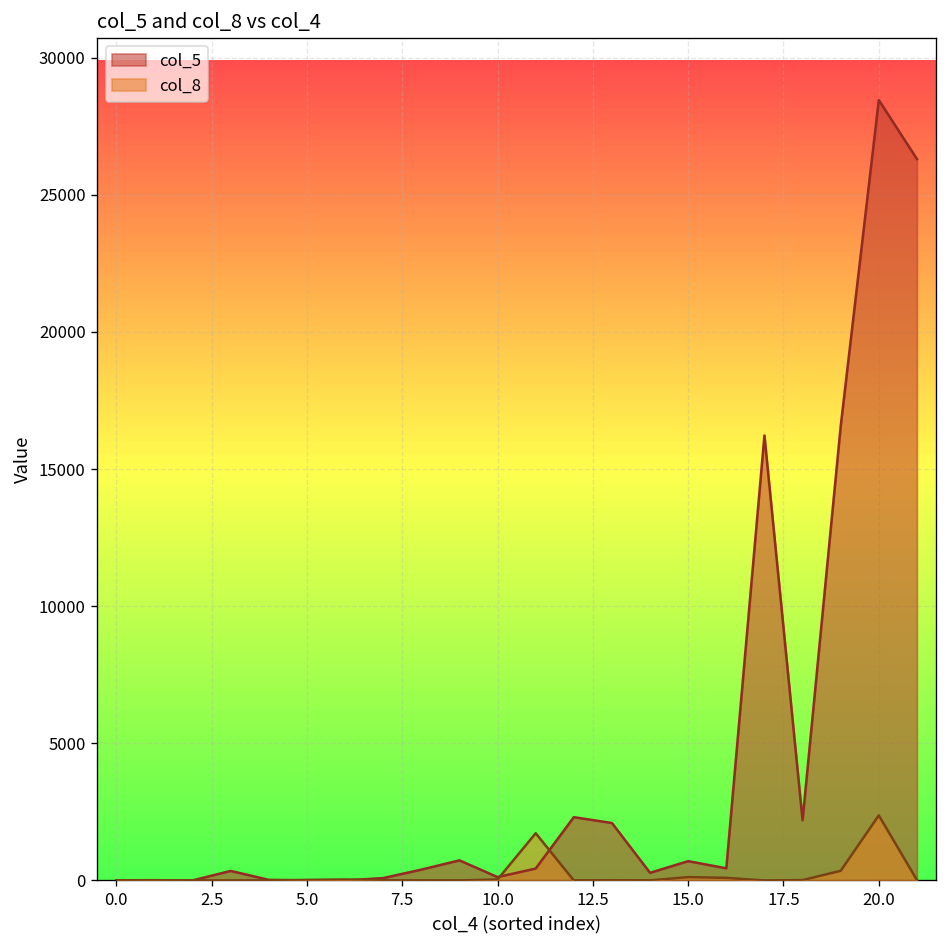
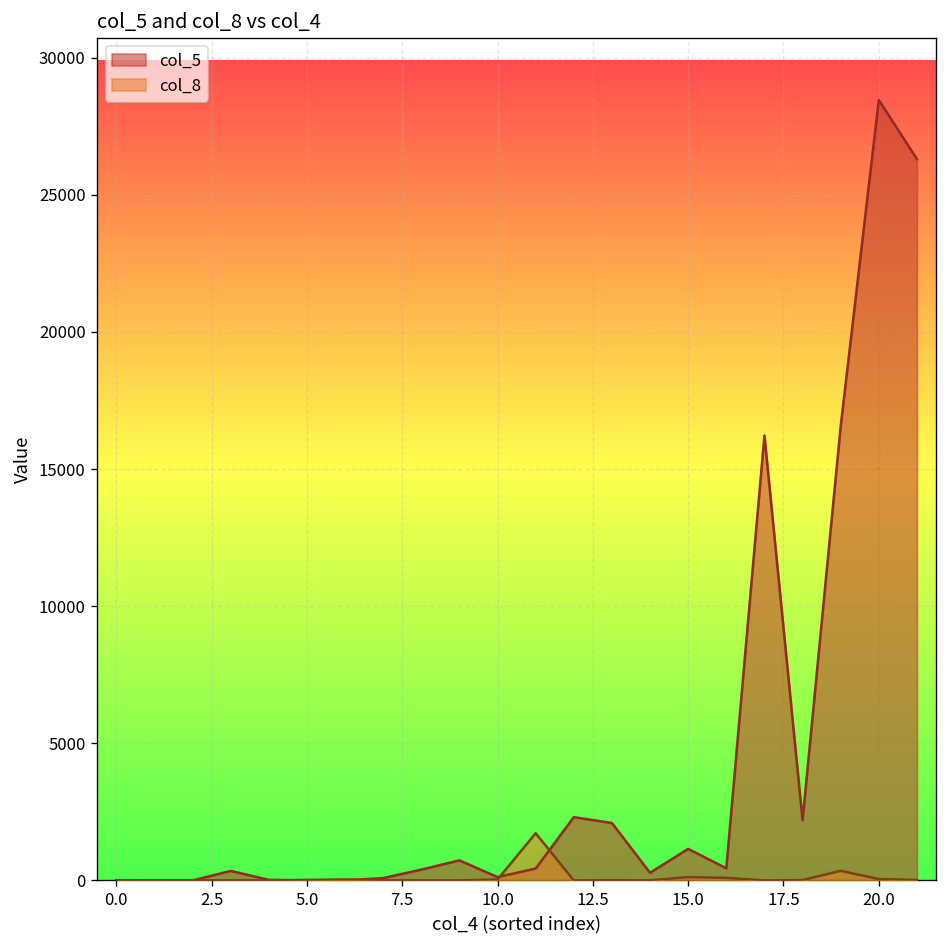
col_5, 15.0: 700 -> 1200
col_8, 20.0: 2400 -> 100
